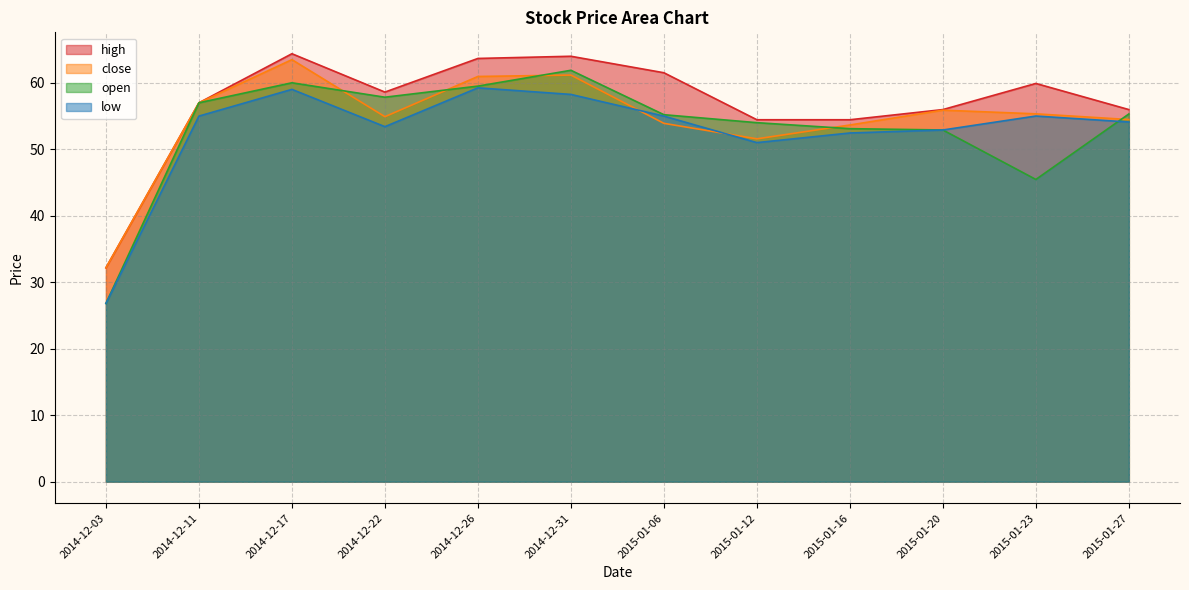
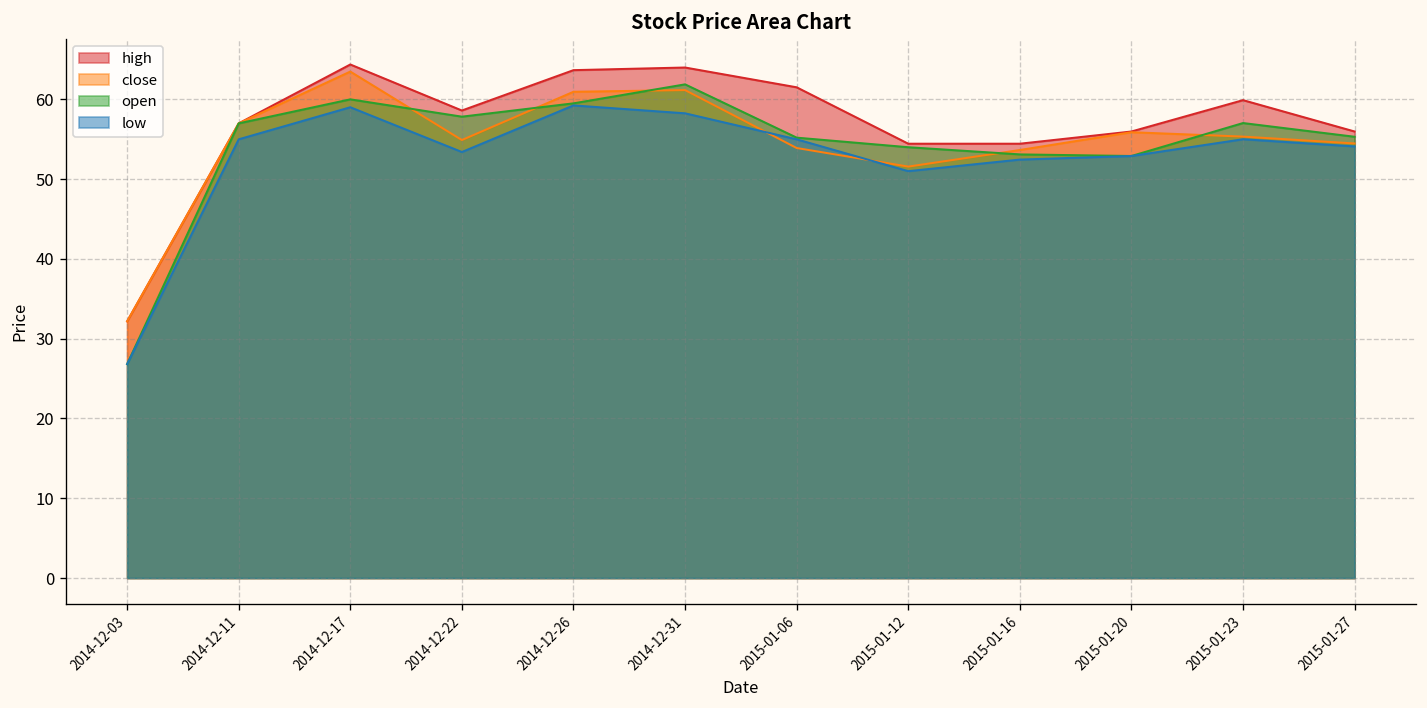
open, 2015-01-23: 45 -> 57
